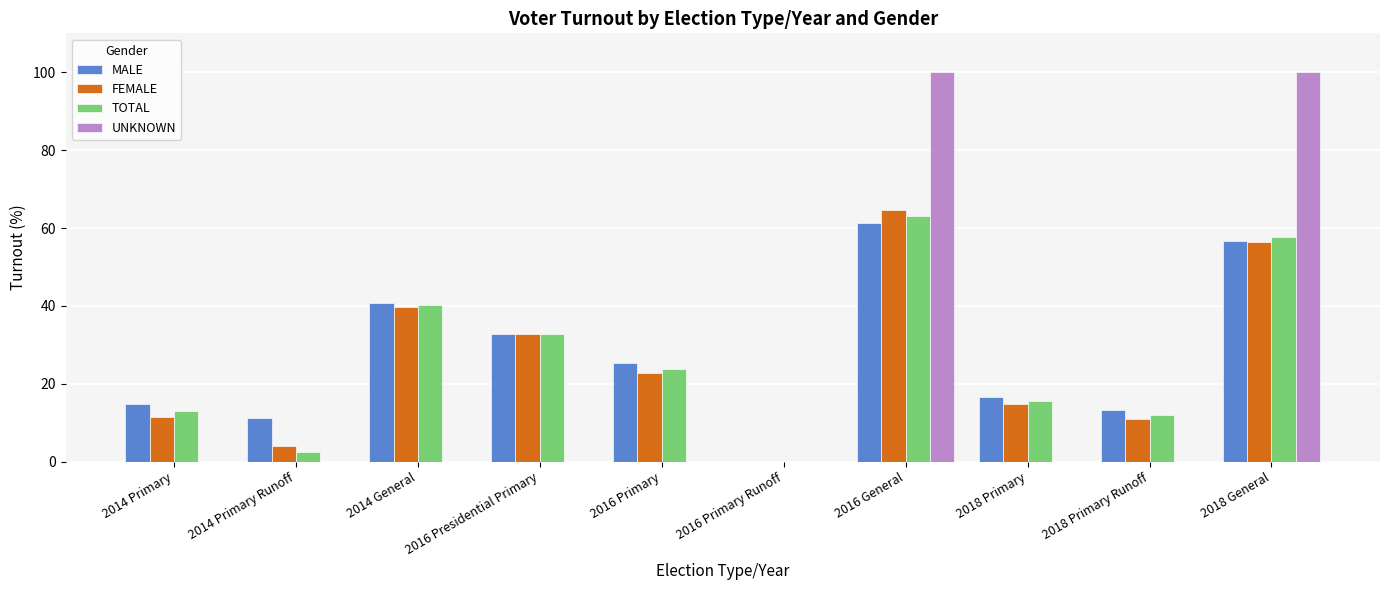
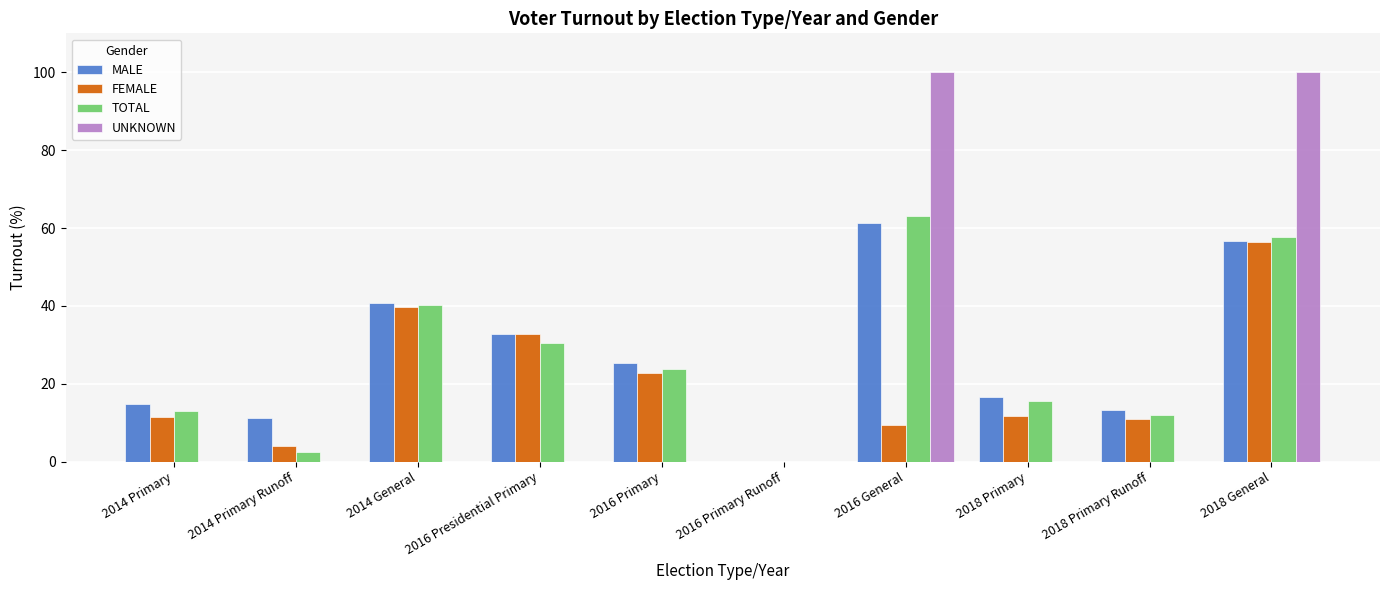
TOTAL, 2016 Presidential Primary: 33 -> 30
FEMALE, 2016 General: 65 -> 9
FEMALE, 2018 Primary: 15 -> 12
